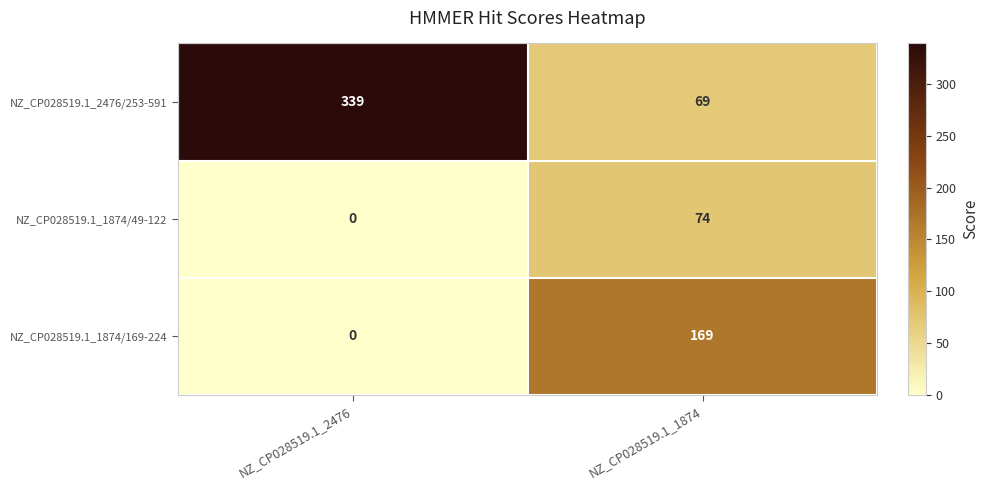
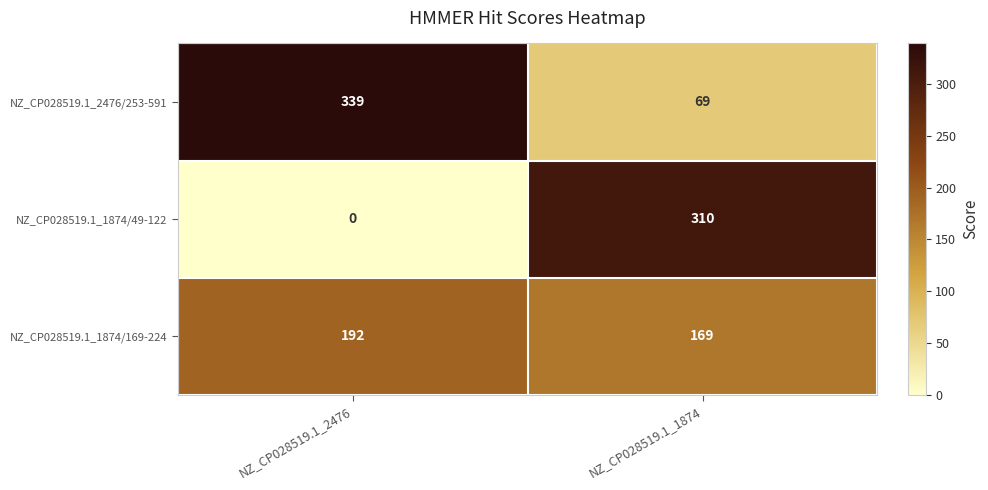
NZ_CP028519.1_1874/49-122, NZ_CP028519.1_1874: 74 -> 310
NZ_CP028519.1_1874/169-224, NZ_CP028519.1_2476: 0 -> 192
